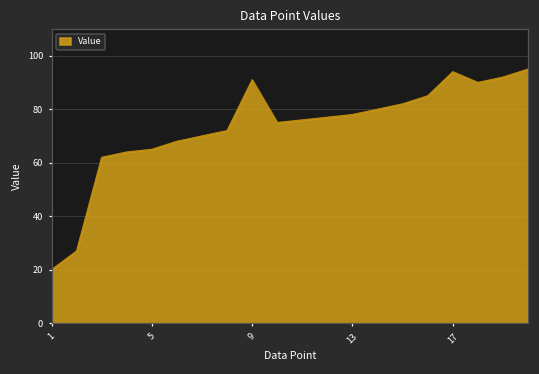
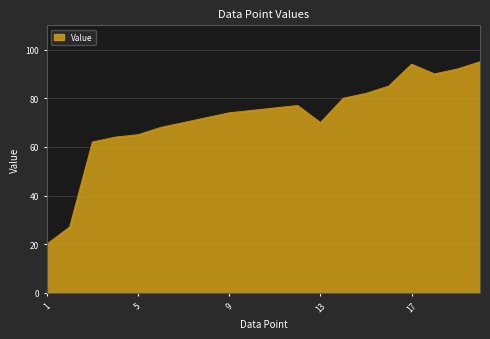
9: 91 -> 74
13: 78 -> 70
